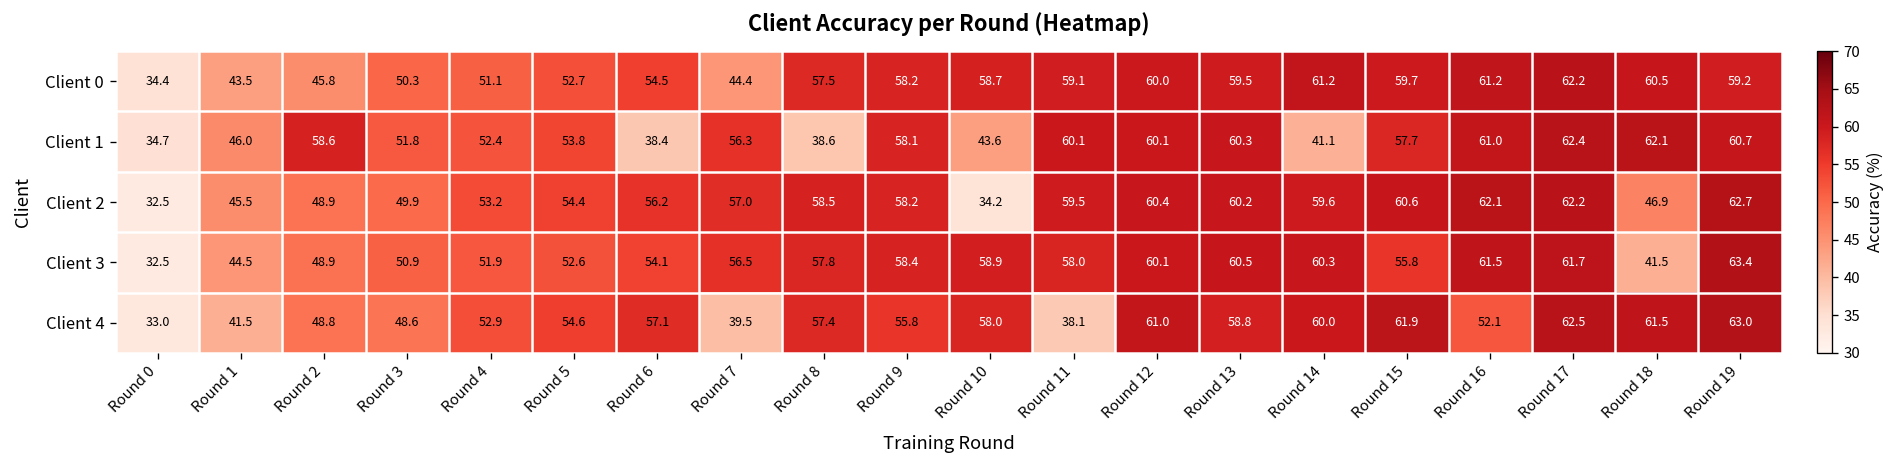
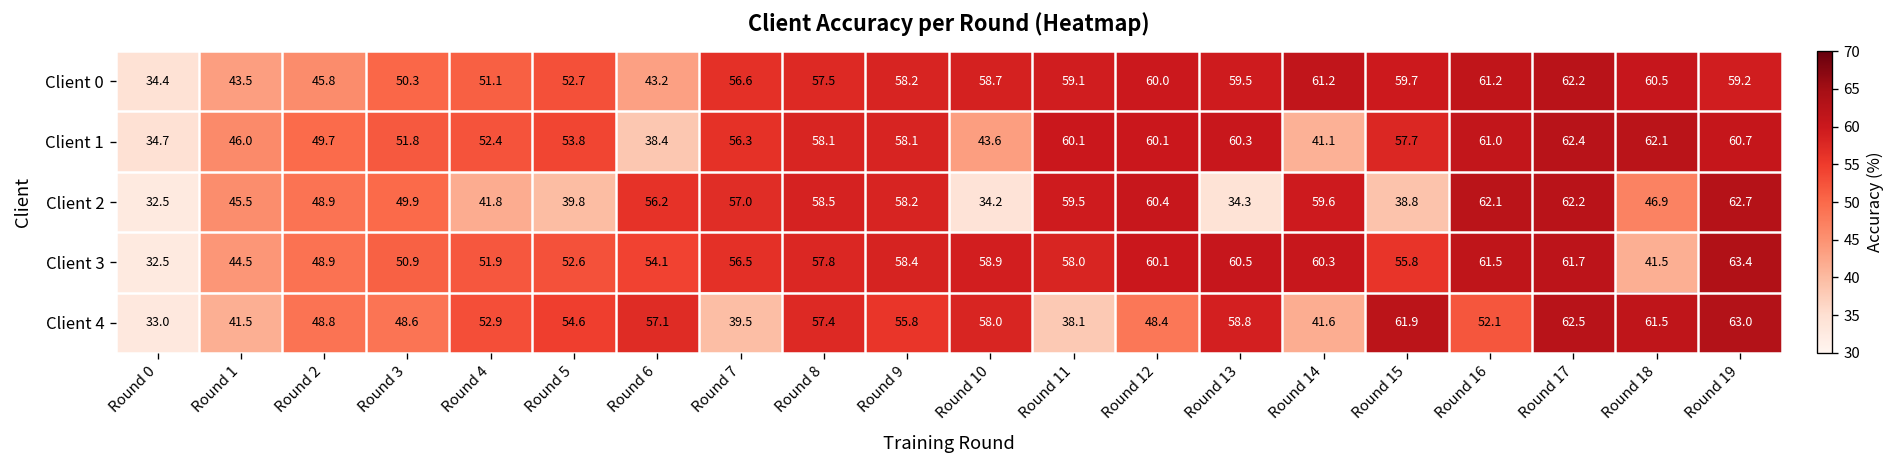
Client 0, Round 6: 54.5 -> 43.2
Client 0, Round 7: 44.4 -> 56.6
Client 1, Round 2: 58.6 -> 49.7
Client 1, Round 8: 38.6 -> 58.1
Client 2, Round 4: 53.2 -> 41.8
Client 2, Round 5: 54.4 -> 39.8
Client 2, Round 13: 60.2 -> 34.3
Client 2, Round 15: 60.6 -> 38.8
Client 4, Round 12: 61.0 -> 48.4
Client 4, Round 14: 60.0 -> 41.6
